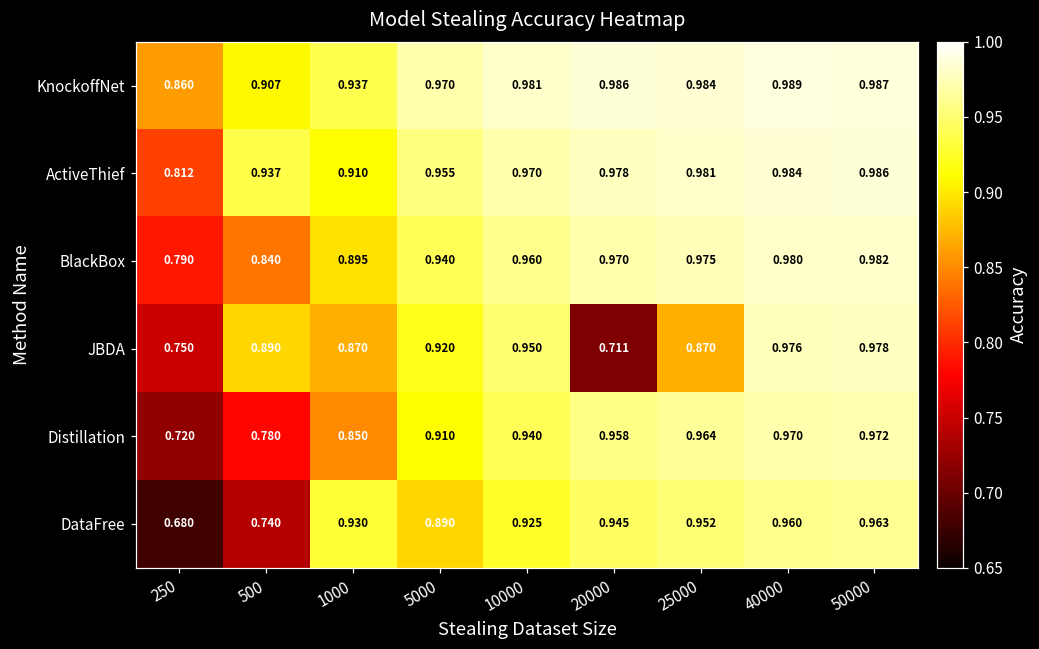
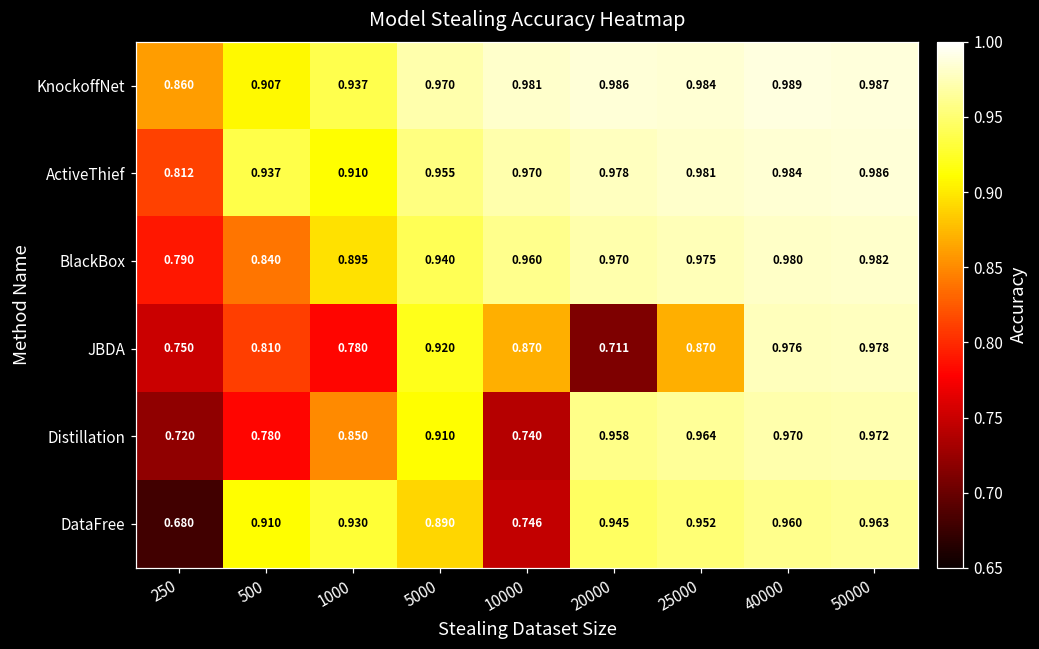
JBDA, 500: 0.890 -> 0.810
JBDA, 1000: 0.870 -> 0.780
JBDA, 10000: 0.950 -> 0.870
Distillation, 10000: 0.940 -> 0.740
DataFree, 500: 0.740 -> 0.910
DataFree, 10000: 0.925 -> 0.746
